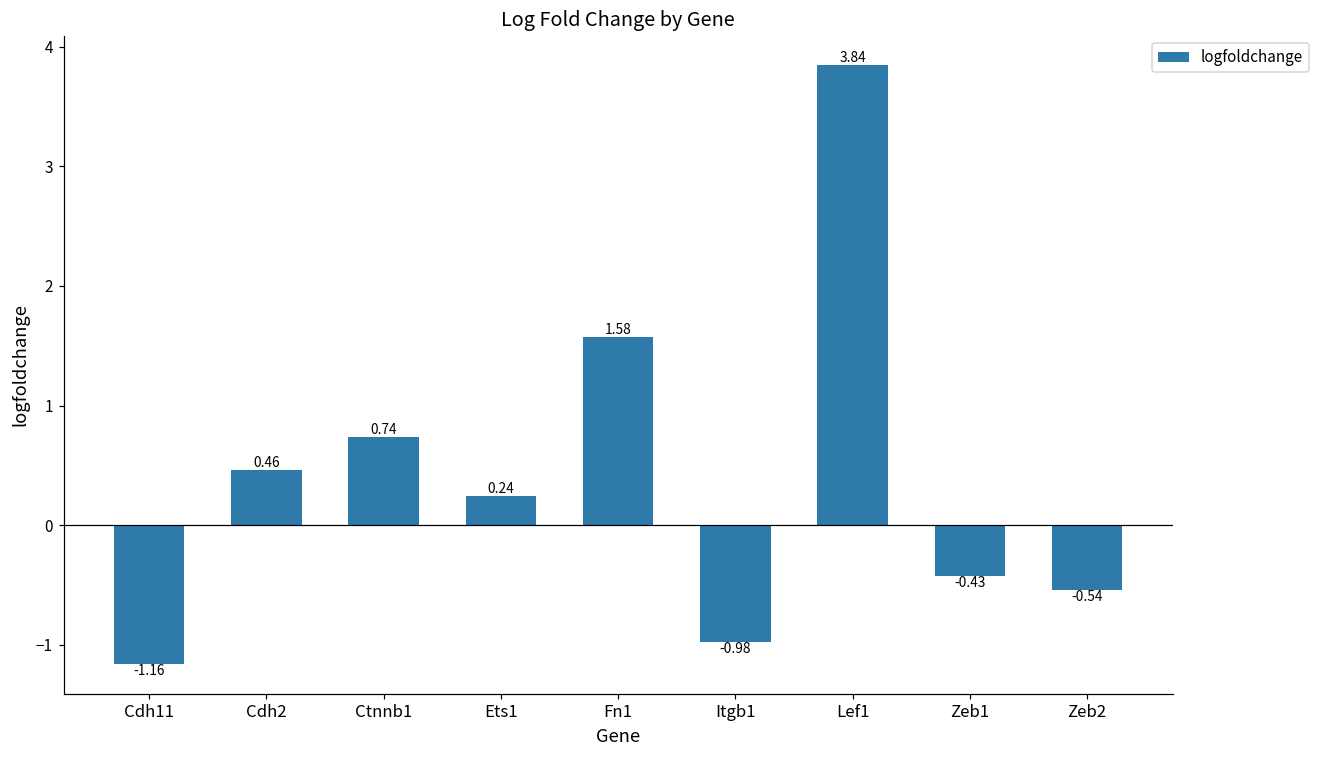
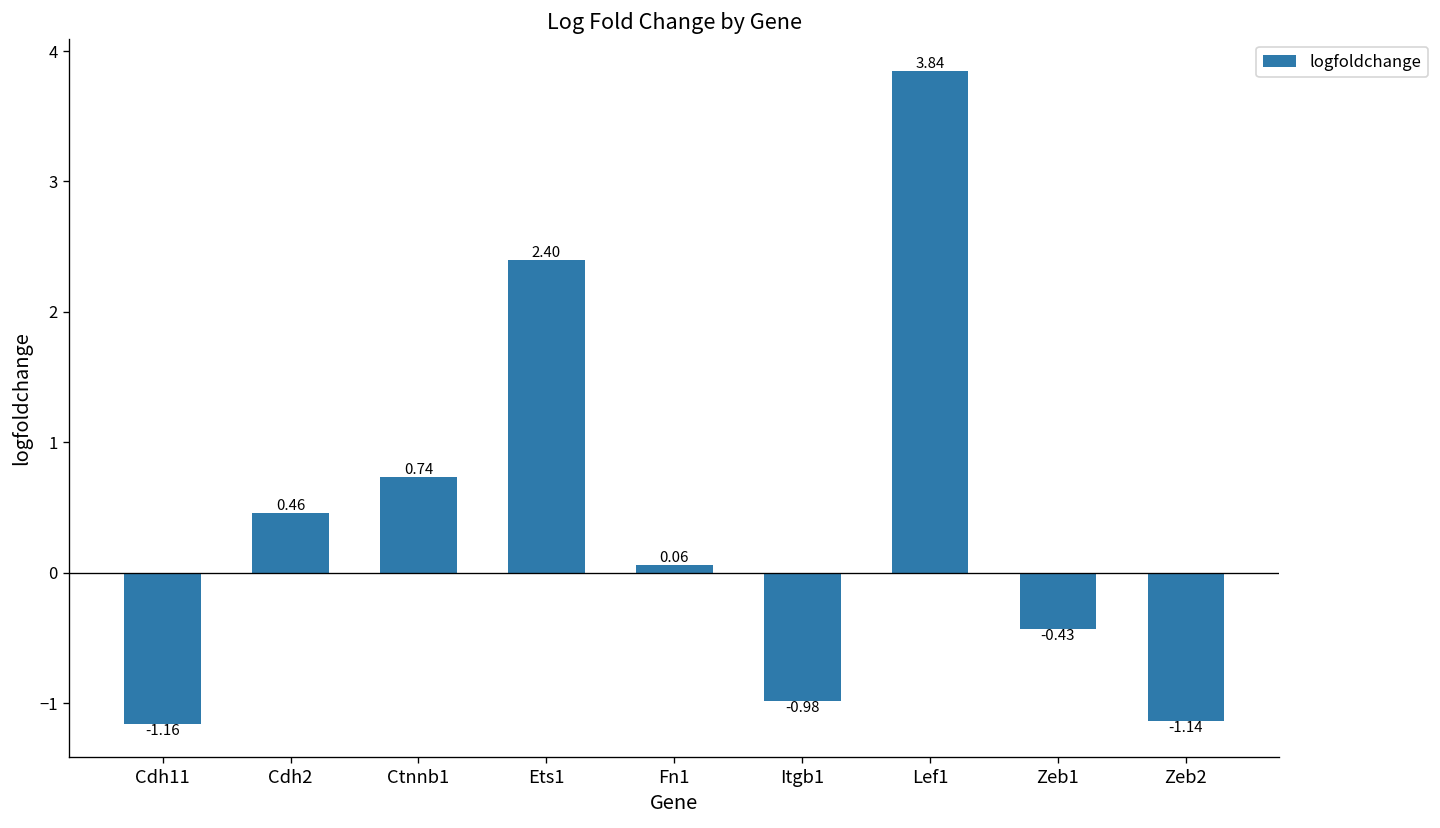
Ets1: 0.24 -> 2.40
Fn1: 1.58 -> 0.06
Zeb2: -0.54 -> -1.14
